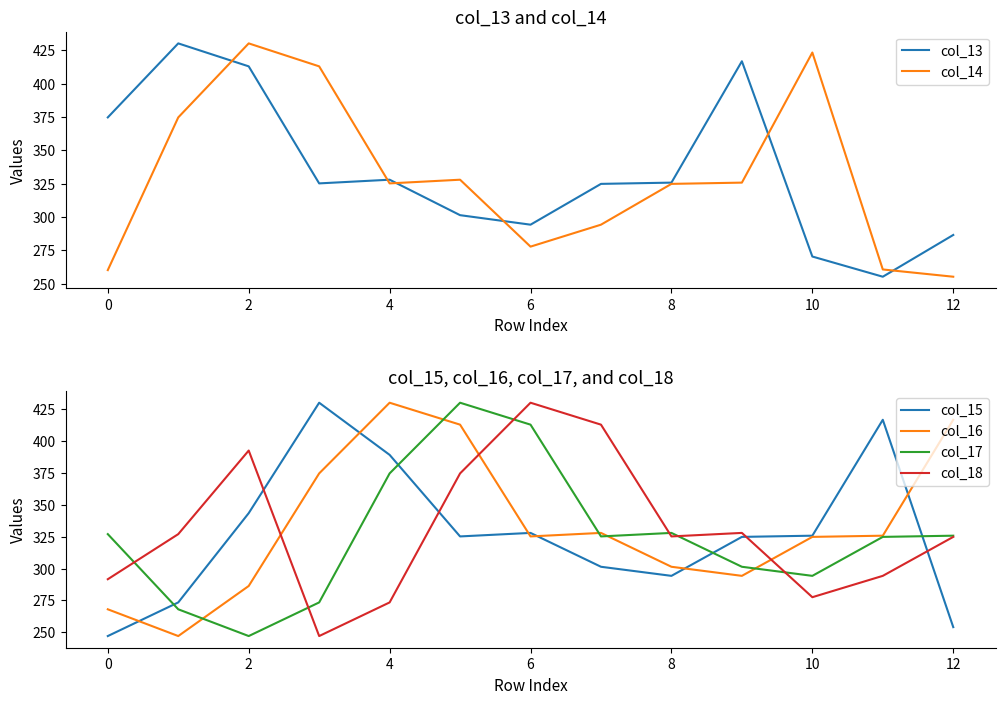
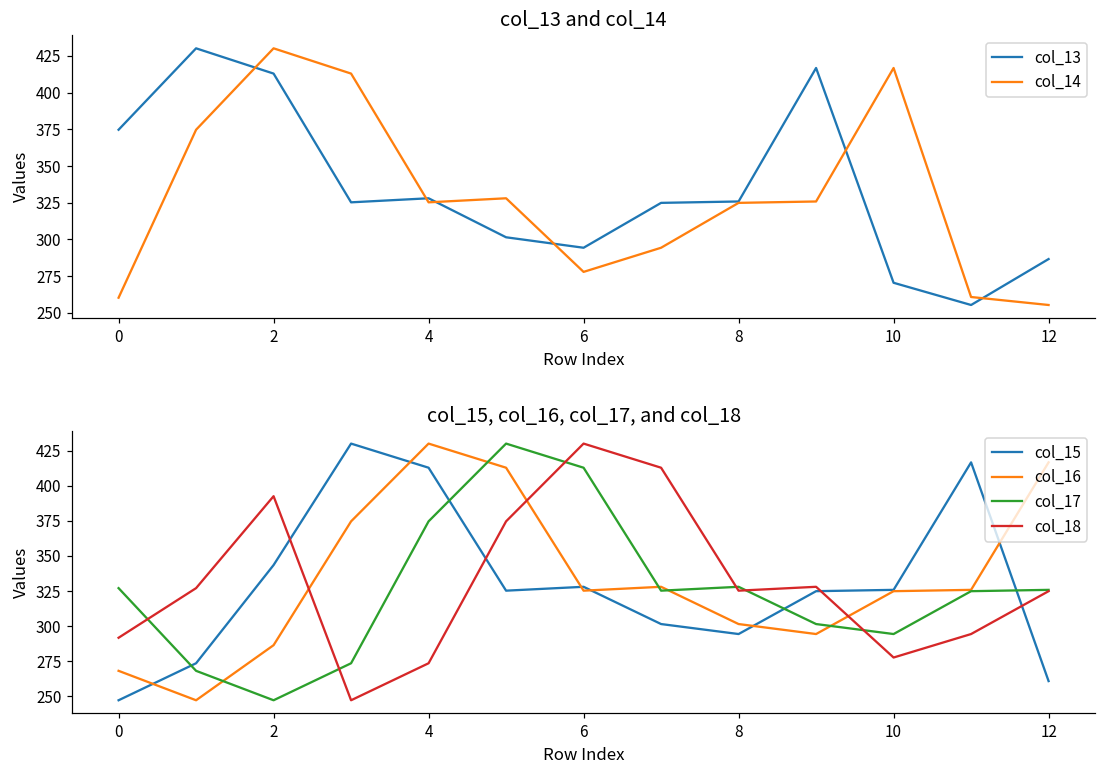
col_13 and col_14, col_14, 10: 423 -> 417
col_15, col_16, col_17, and col_18, col_15, 4: 389 -> 413
col_15, col_16, col_17, and col_18, col_15, 12: 254 -> 261
